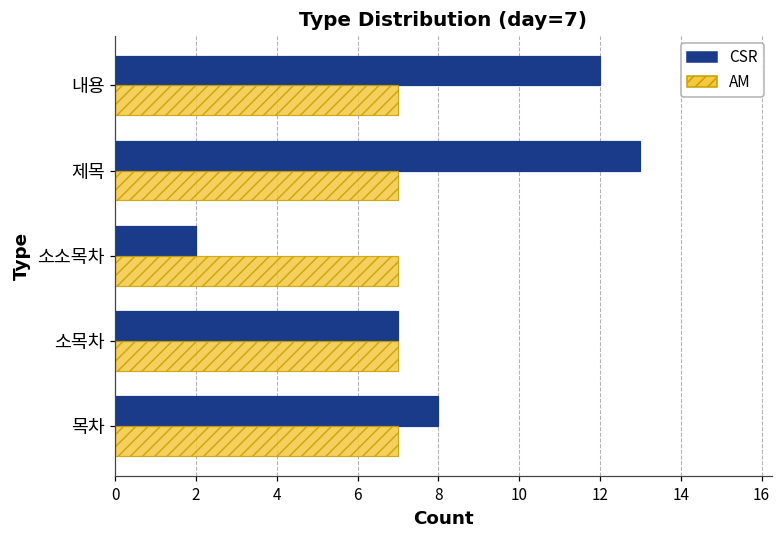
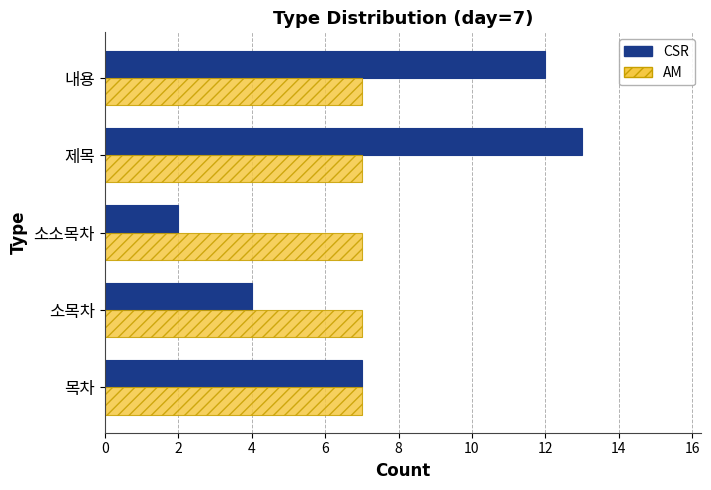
CSR, 소목차: 7 -> 4
CSR, 목차: 8 -> 7
